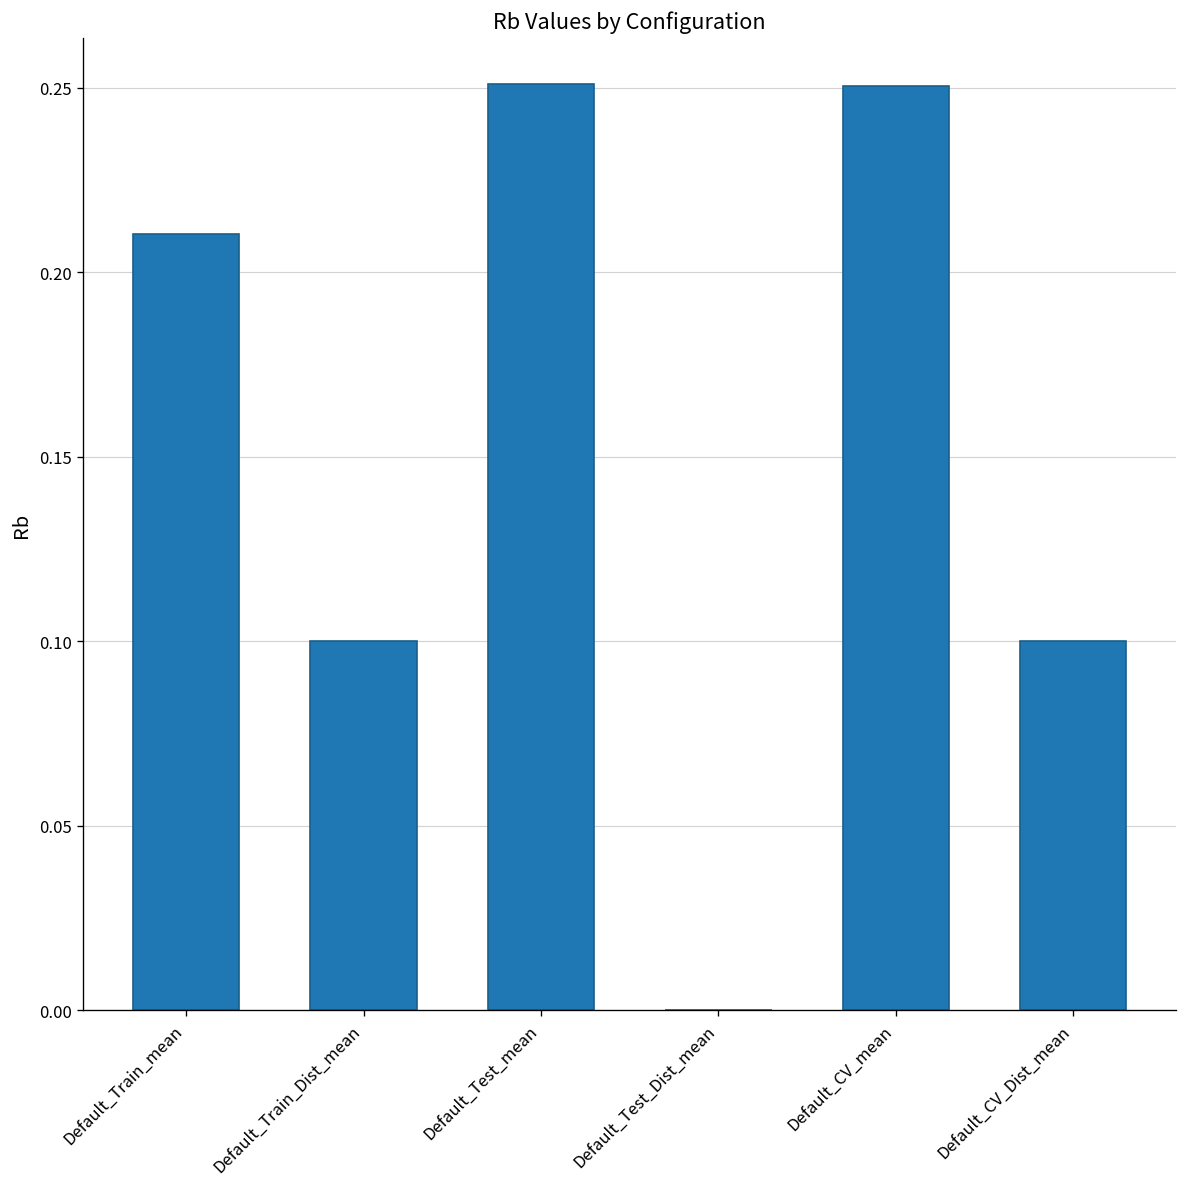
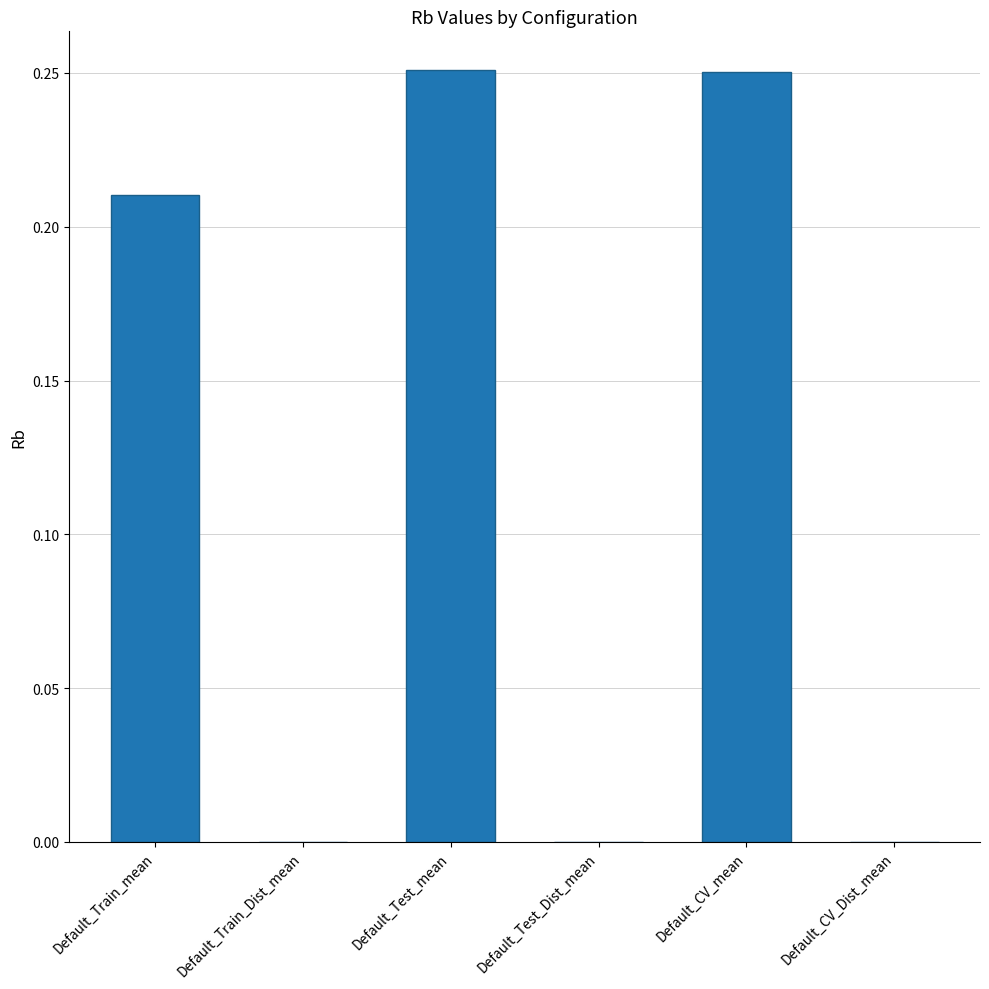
Default_Train_Dist_mean: 0.1 -> 0.0
Default_CV_Dist_mean: 0.1 -> 0.0
